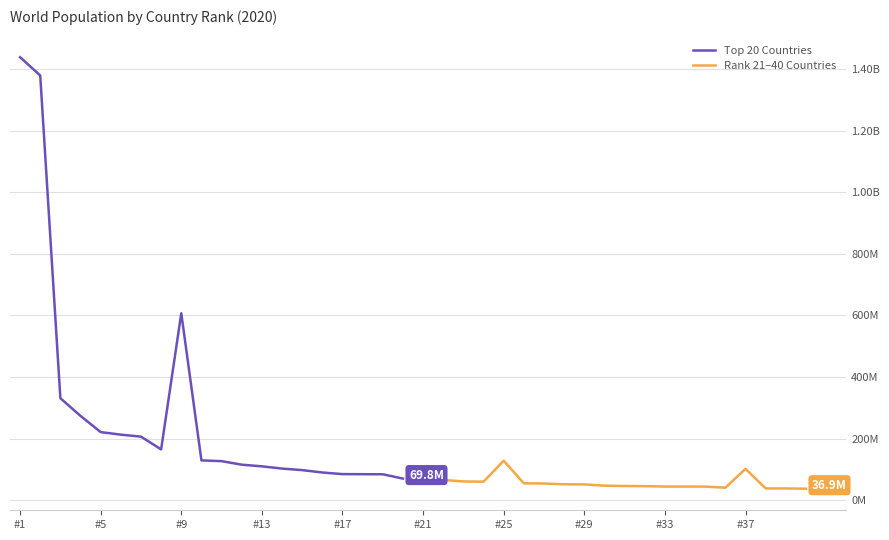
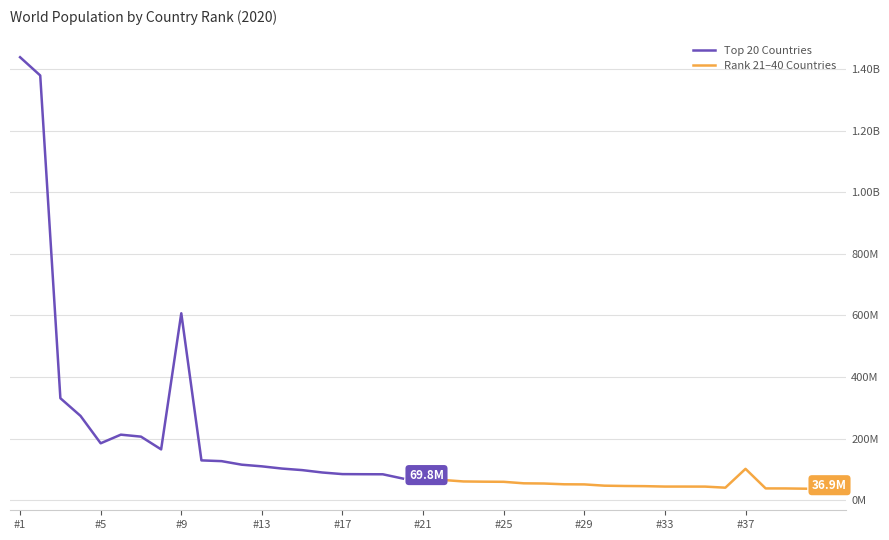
Top 20 Countries, #5: 220000000 -> 180000000
Rank 21–40 Countries, #25: 130000000 -> 60000000
